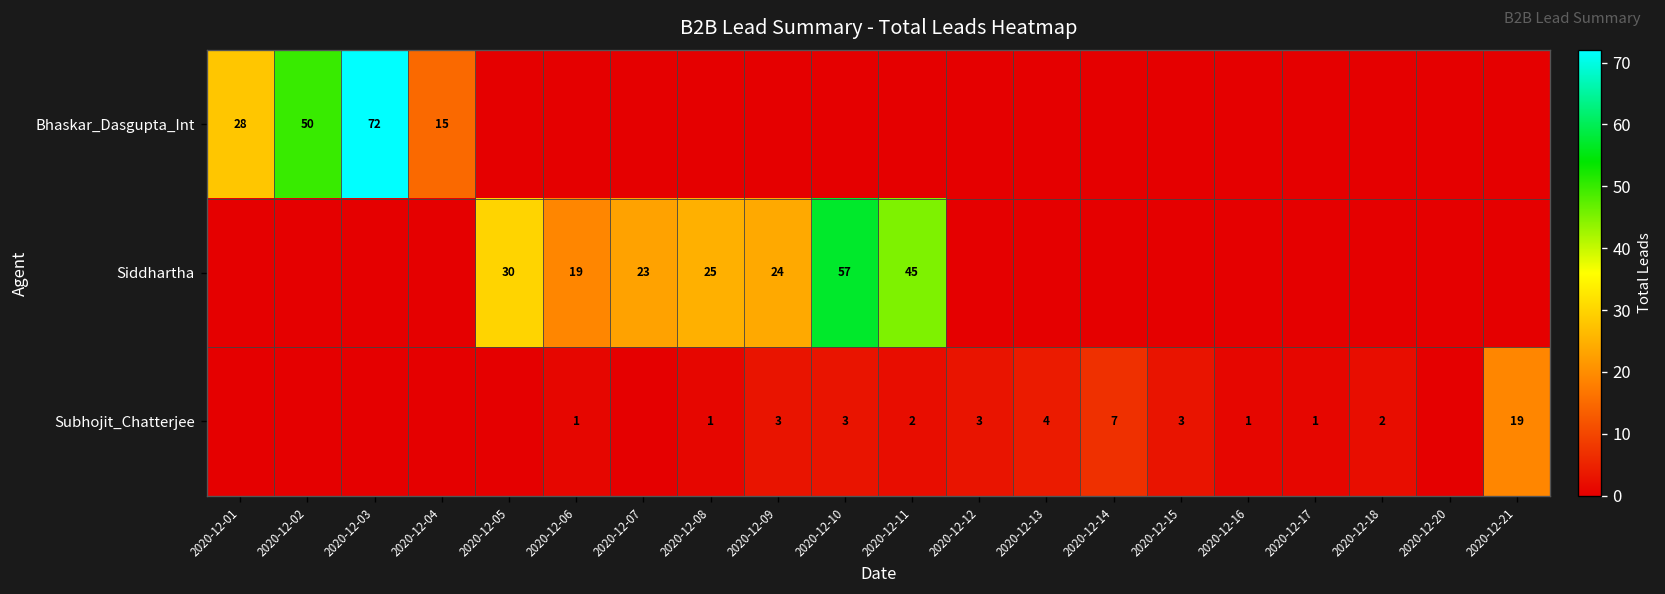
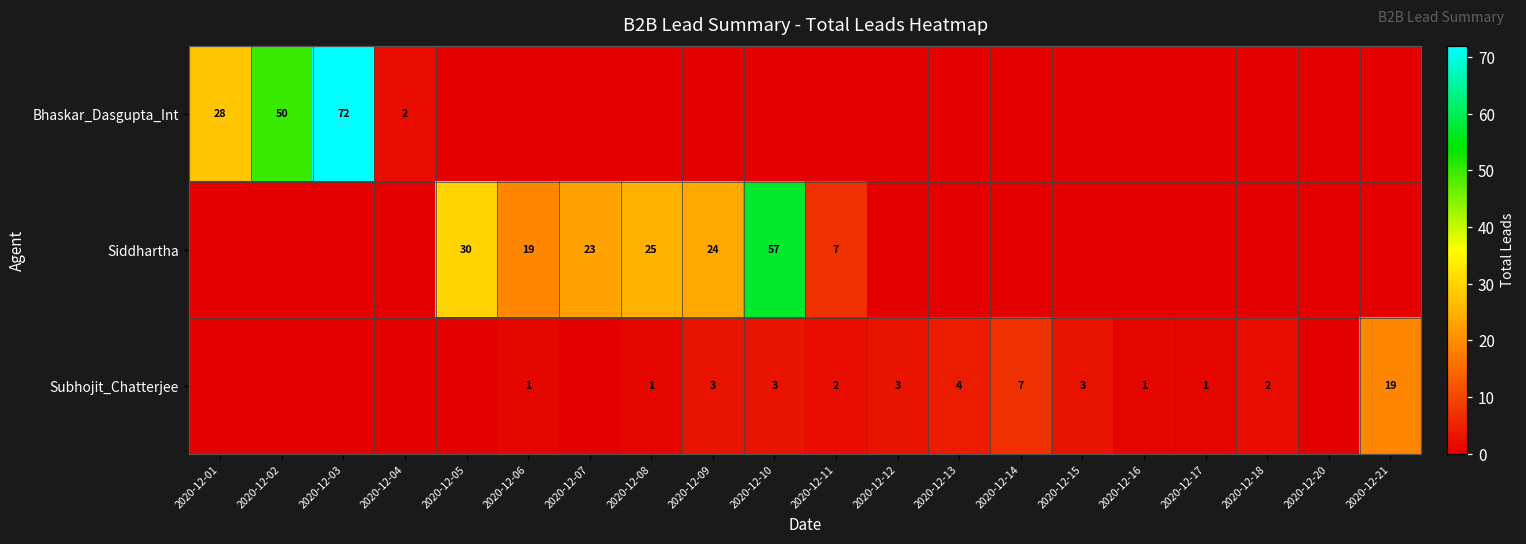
Bhaskar_Dasgupta_Int, 2020-12-04: 15 -> 2
Siddhartha, 2020-12-11: 45 -> 7
